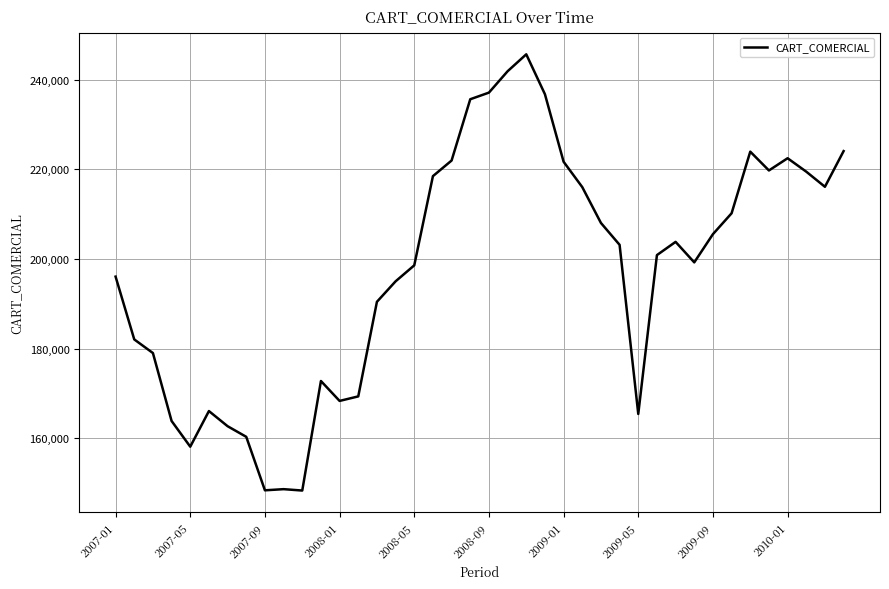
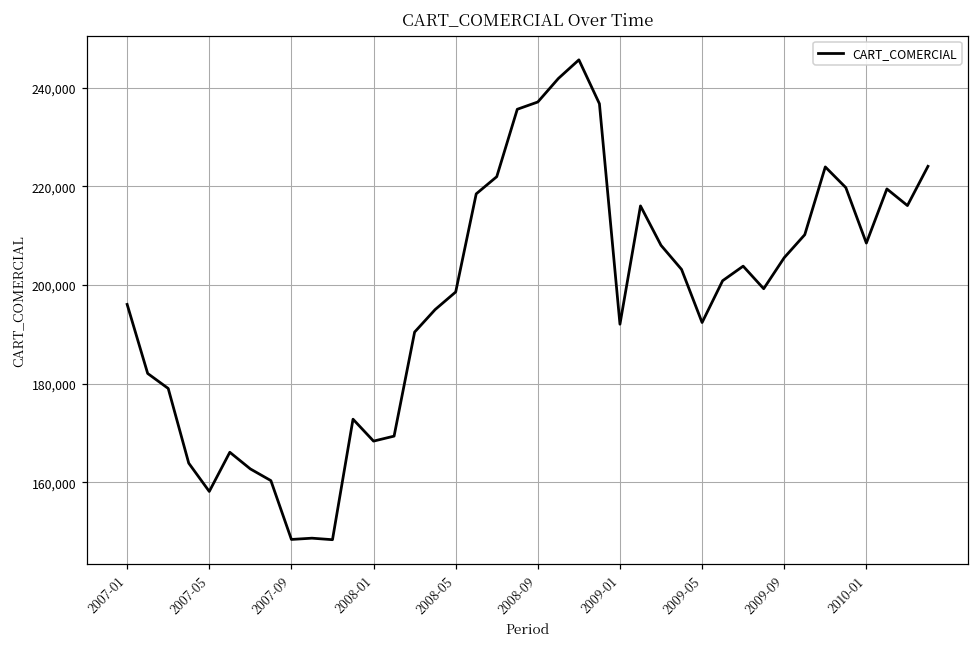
2009-01: 222,000 -> 192,000
2009-05: 165,000 -> 192,000
2010-01: 222,000 -> 209,000
